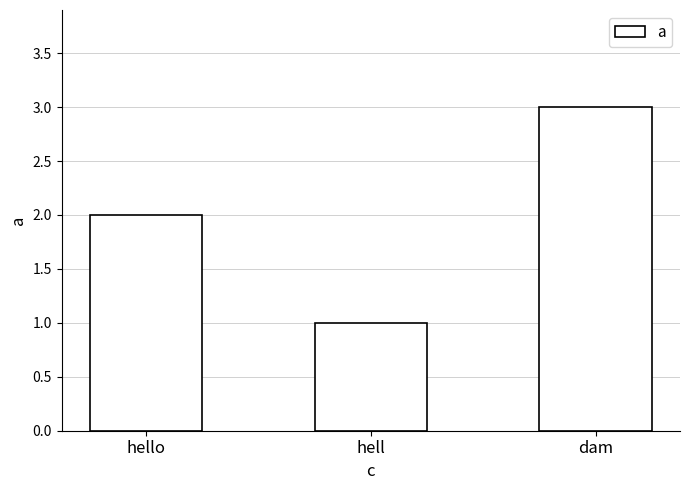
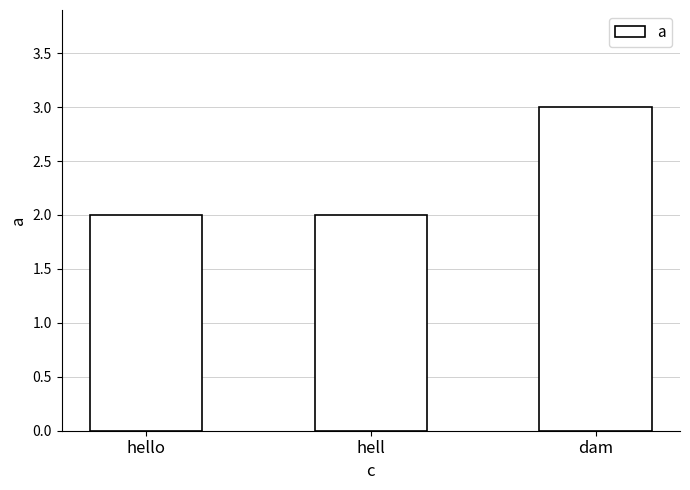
hell: 1 -> 2
